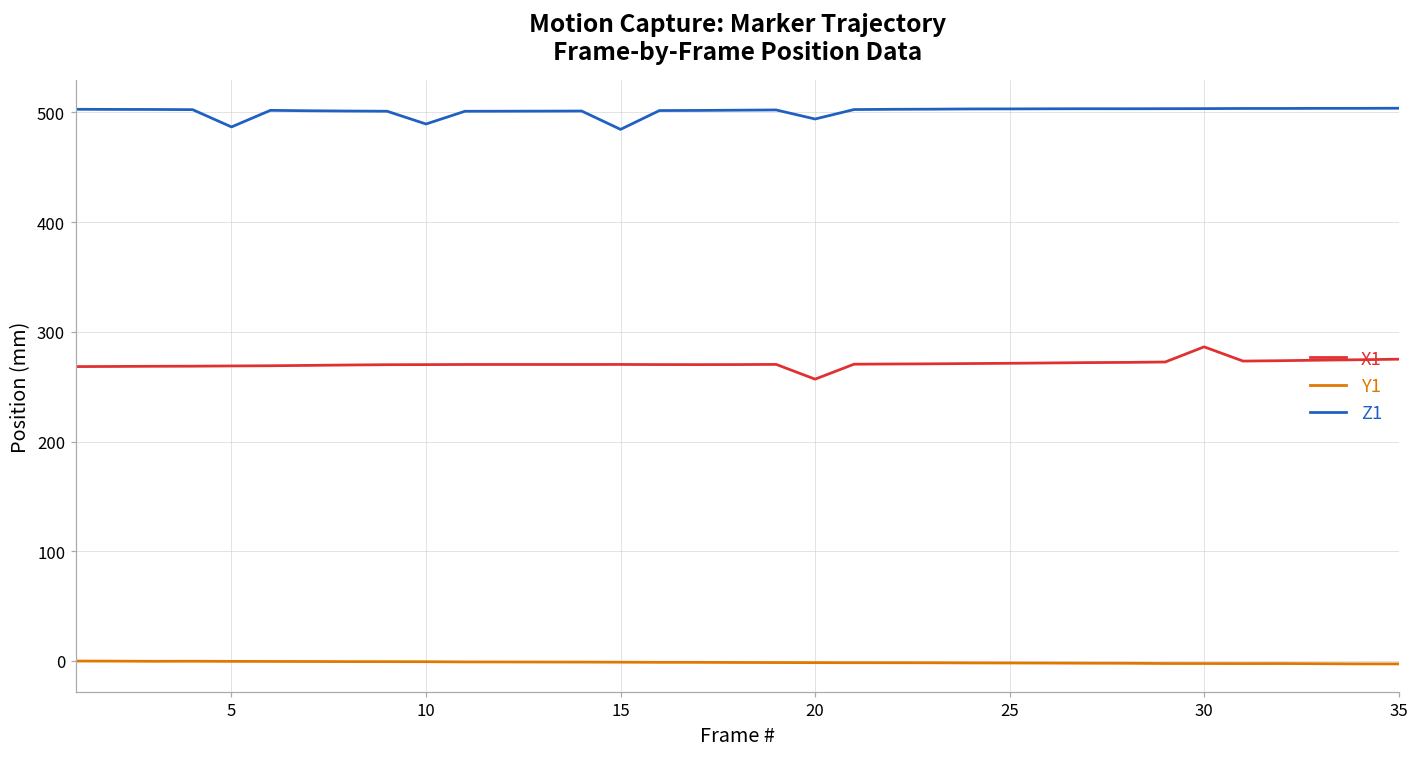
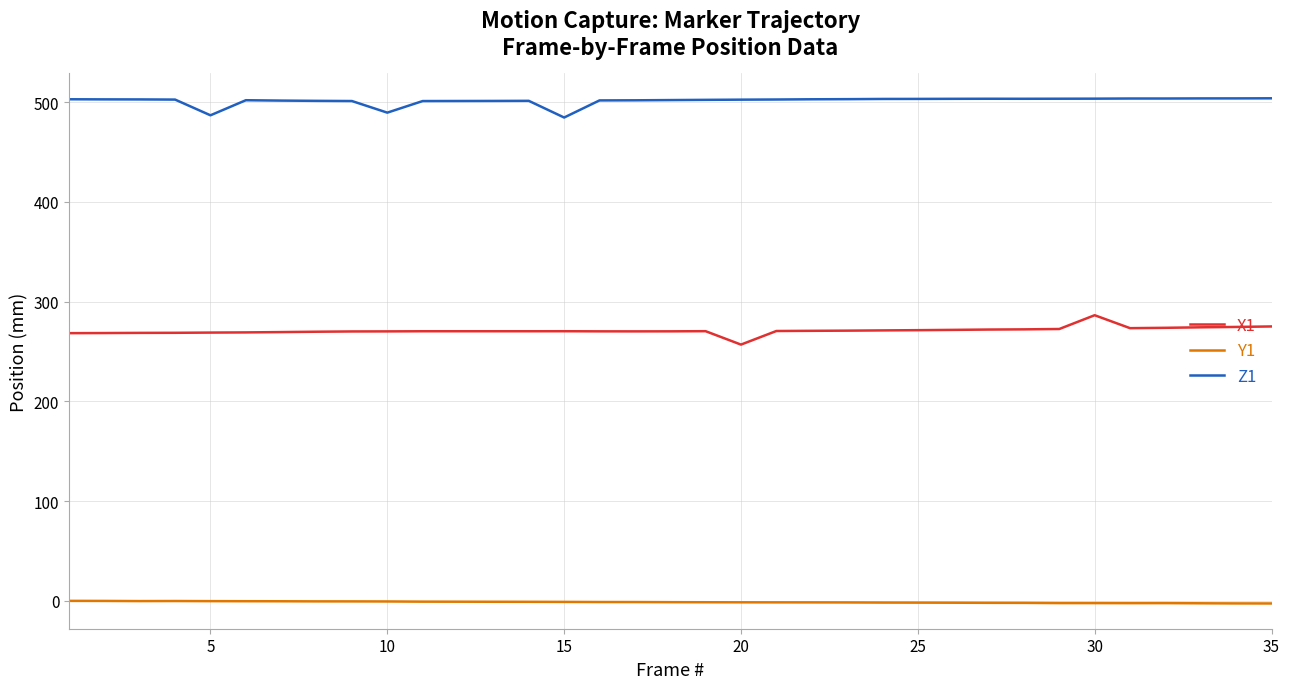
Z1, 20: 490 -> 500
